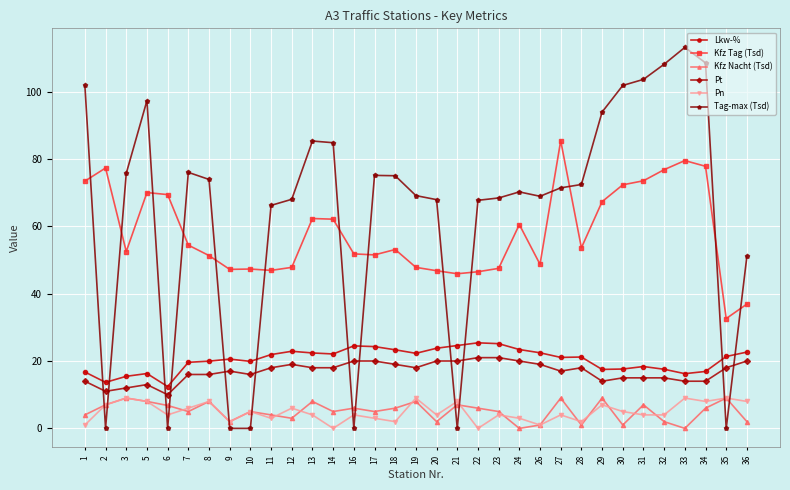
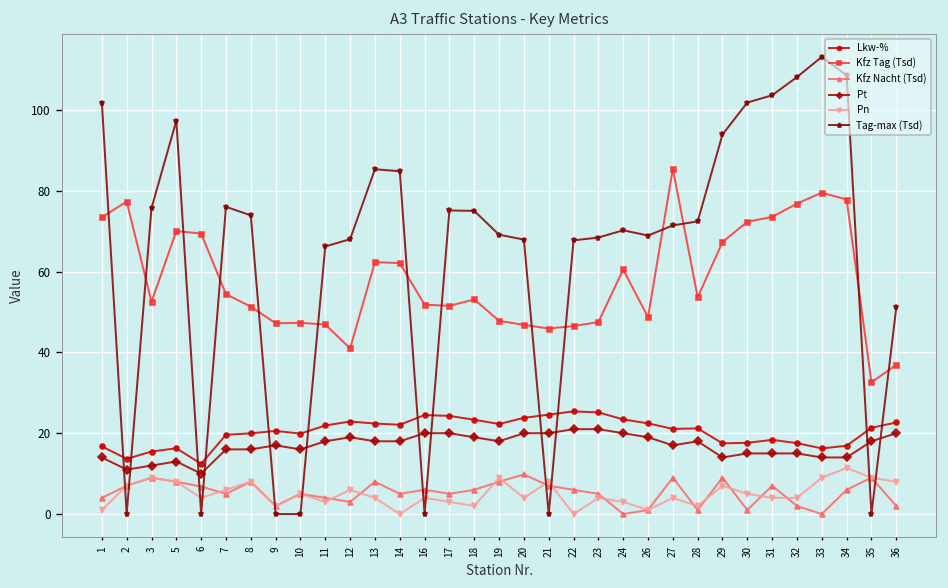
Kfz Tag (Tsd), 12: 48 -> 41
Kfz Nacht (Tsd), 20: 2 -> 10
Pn, 34: 8 -> 11
